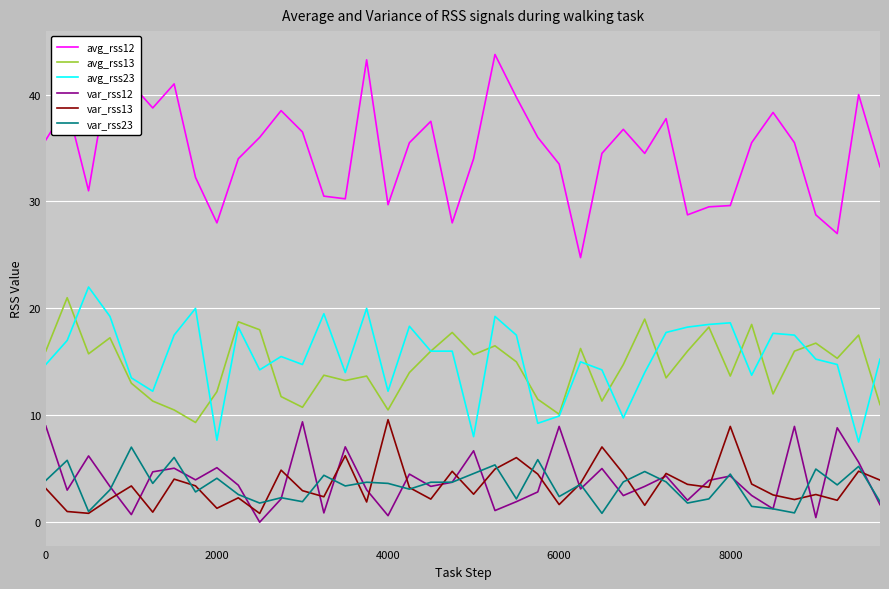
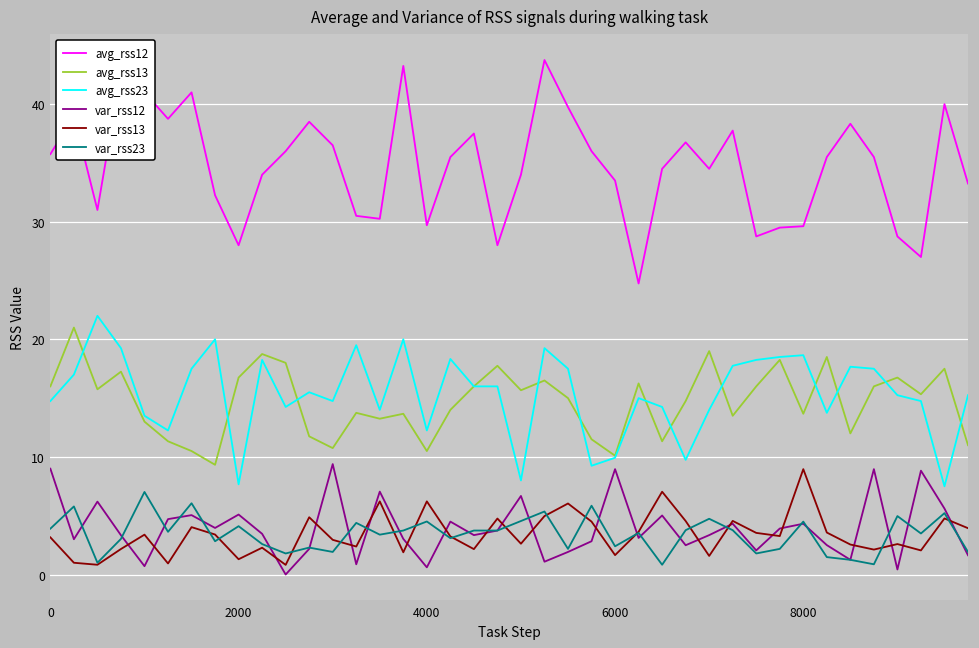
avg_rss13, 2000: 12.2 -> 16.8
var_rss13, 4000: 9.6 -> 6.2
var_rss23, 4000: 3.6 -> 4.5
